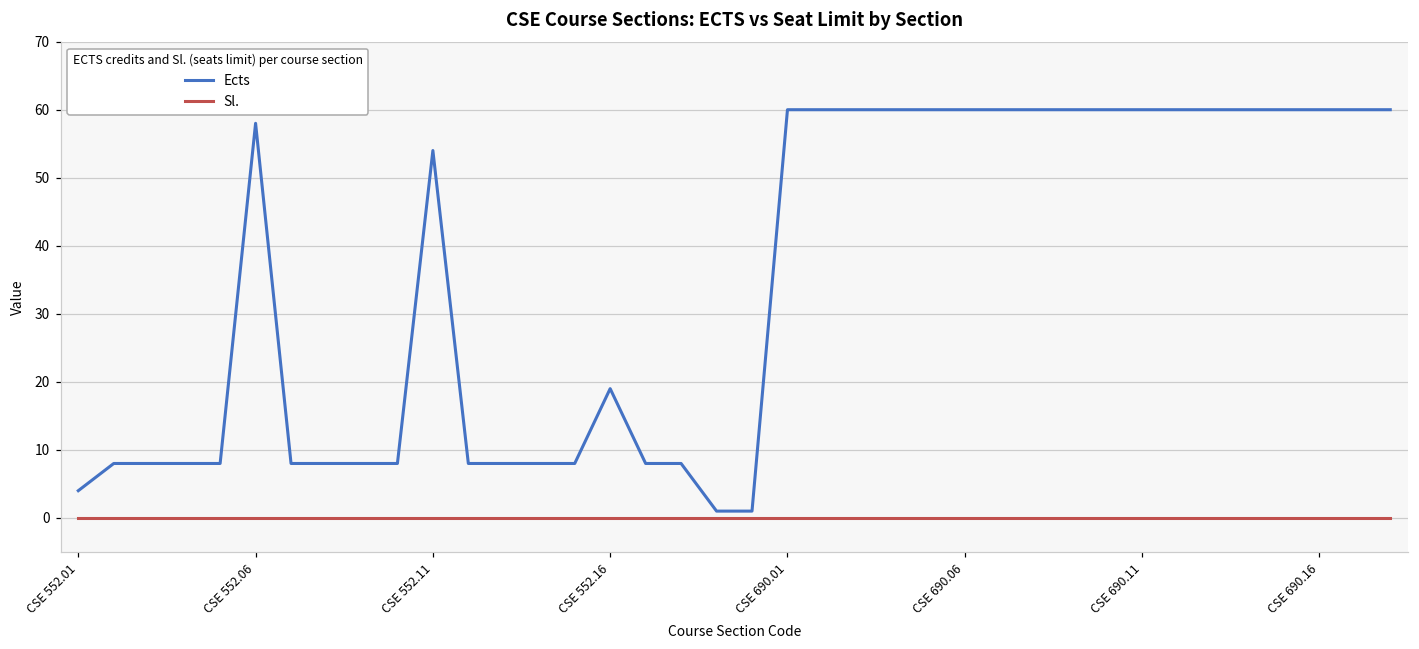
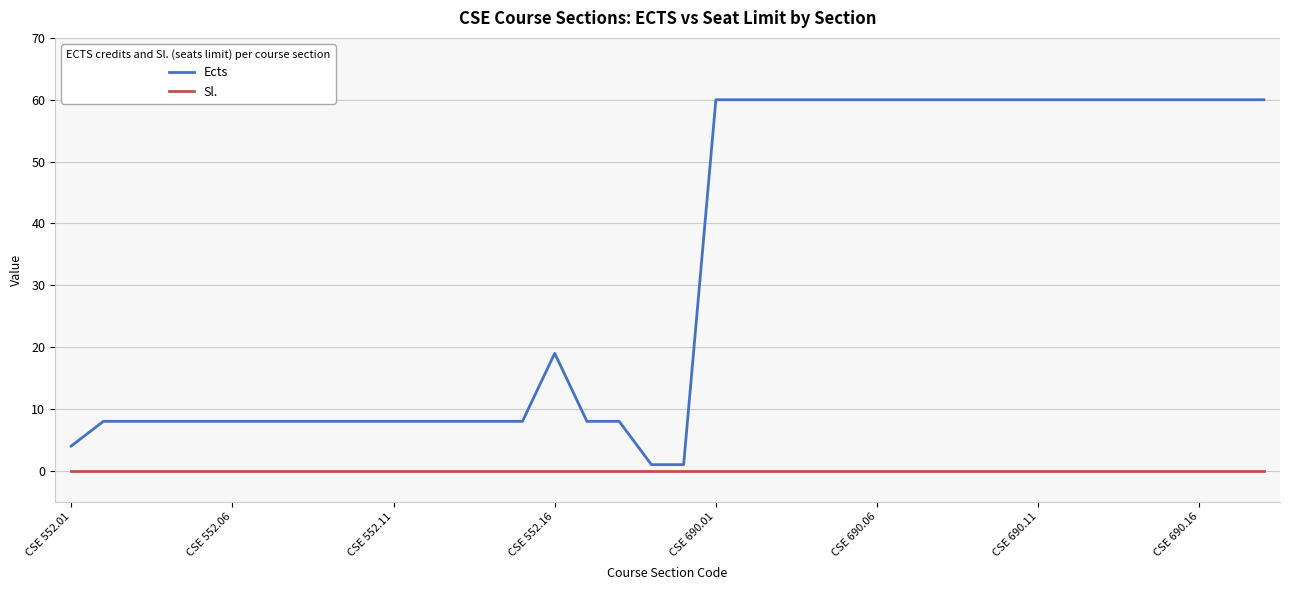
Ects, CSE 552.06: 58 -> 8
Ects, CSE 552.11: 54 -> 8
